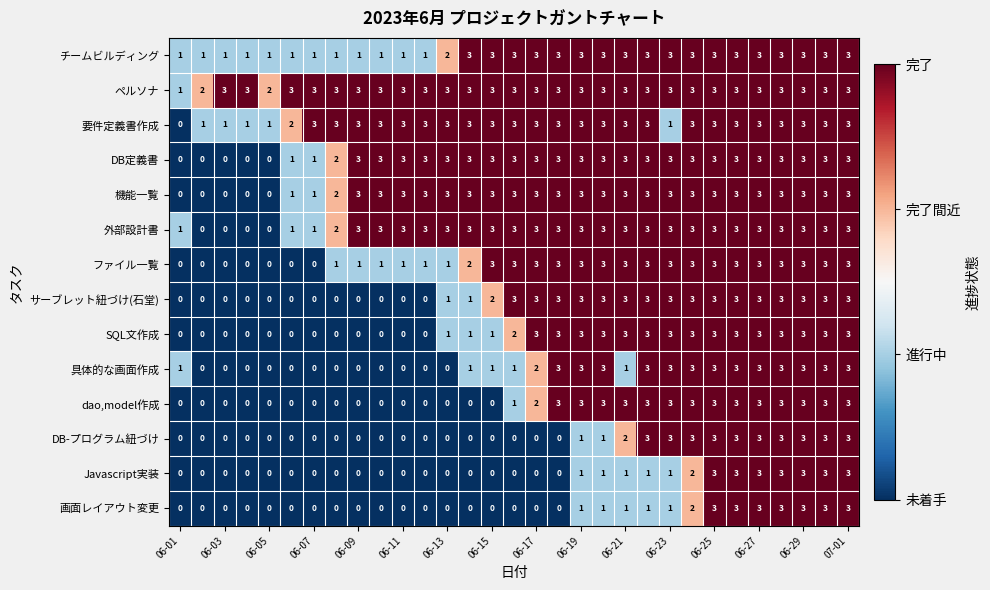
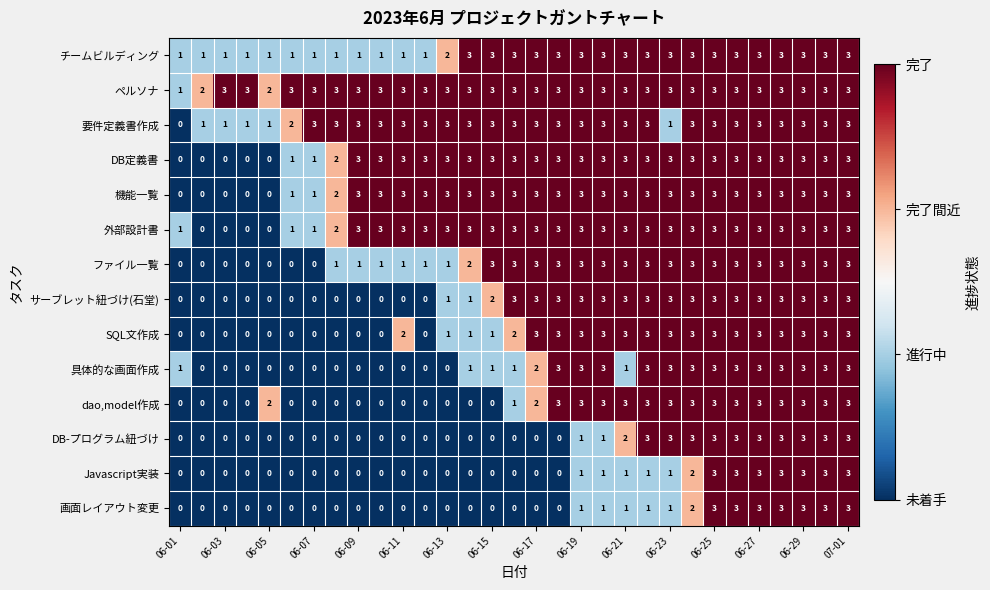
SQL文作成, 06-11: 0 -> 2
dao,model作成, 06-05: 0 -> 2
